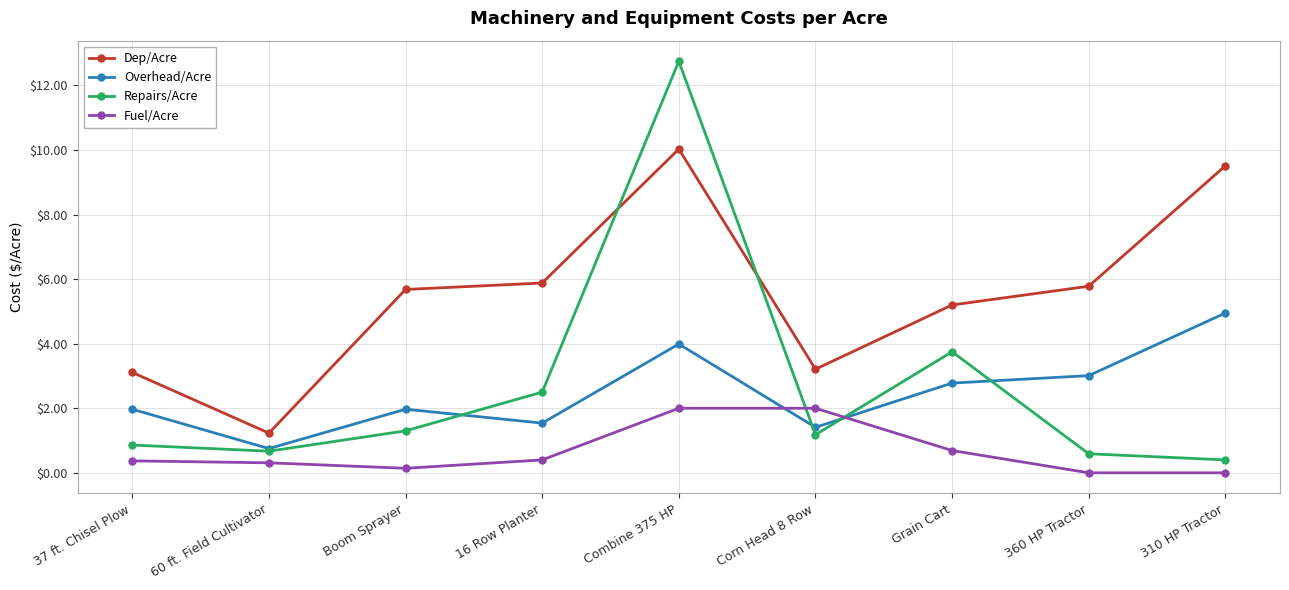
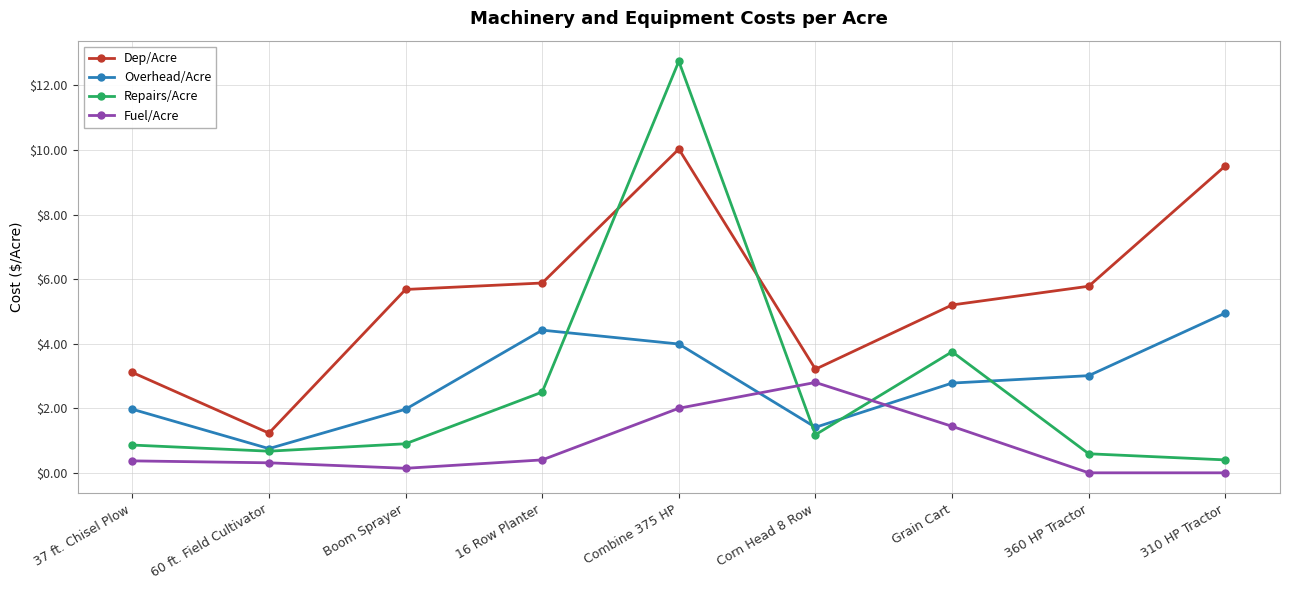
Repairs/Acre, Boom Sprayer: $1.3 -> $0.9
Overhead/Acre, 16 Row Planter: $1.5 -> $4.4
Fuel/Acre, Corn Head 8 Row: $2.0 -> $2.8
Fuel/Acre, Grain Cart: $0.7 -> $1.4
